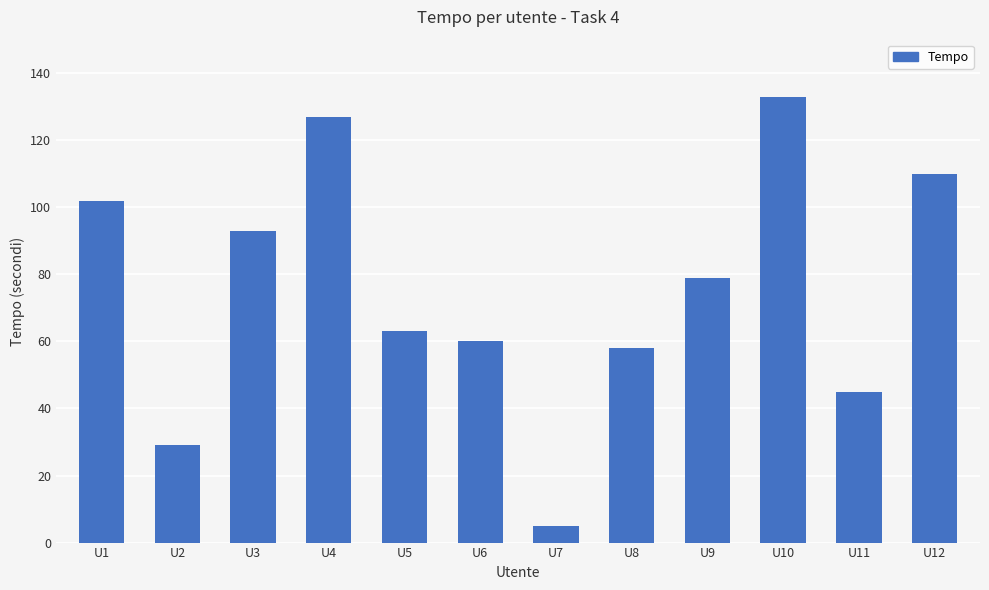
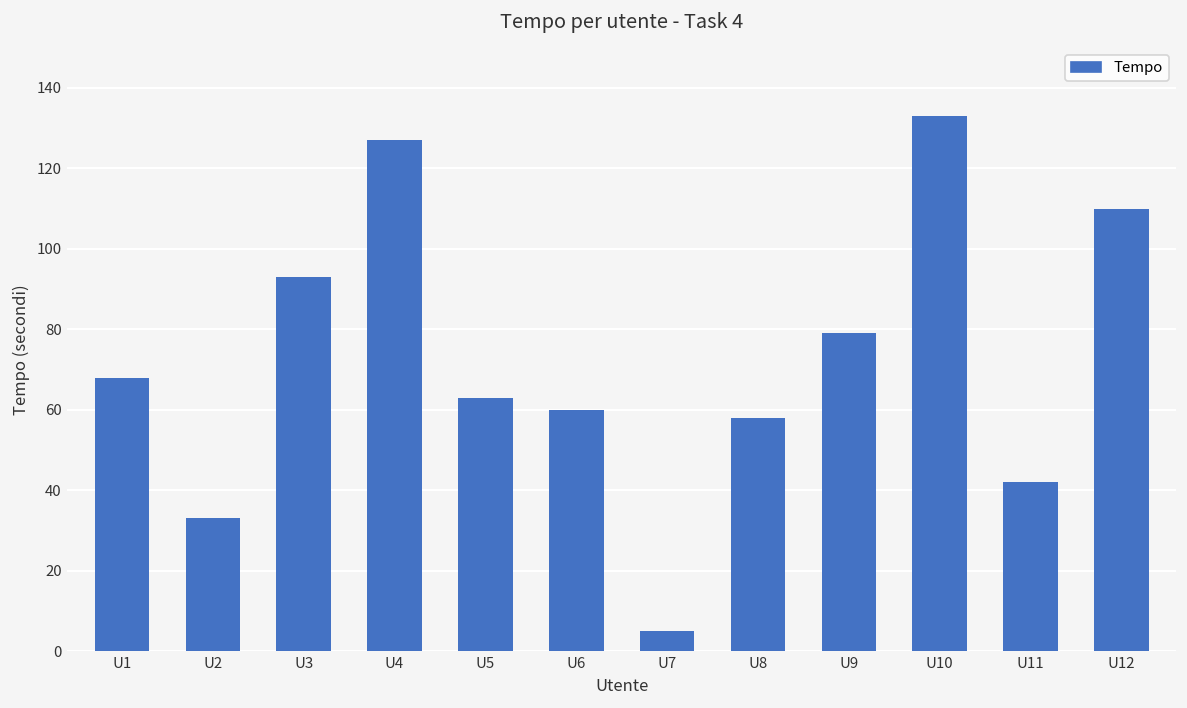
U1: 102 -> 68
U2: 29 -> 33
U11: 45 -> 42
